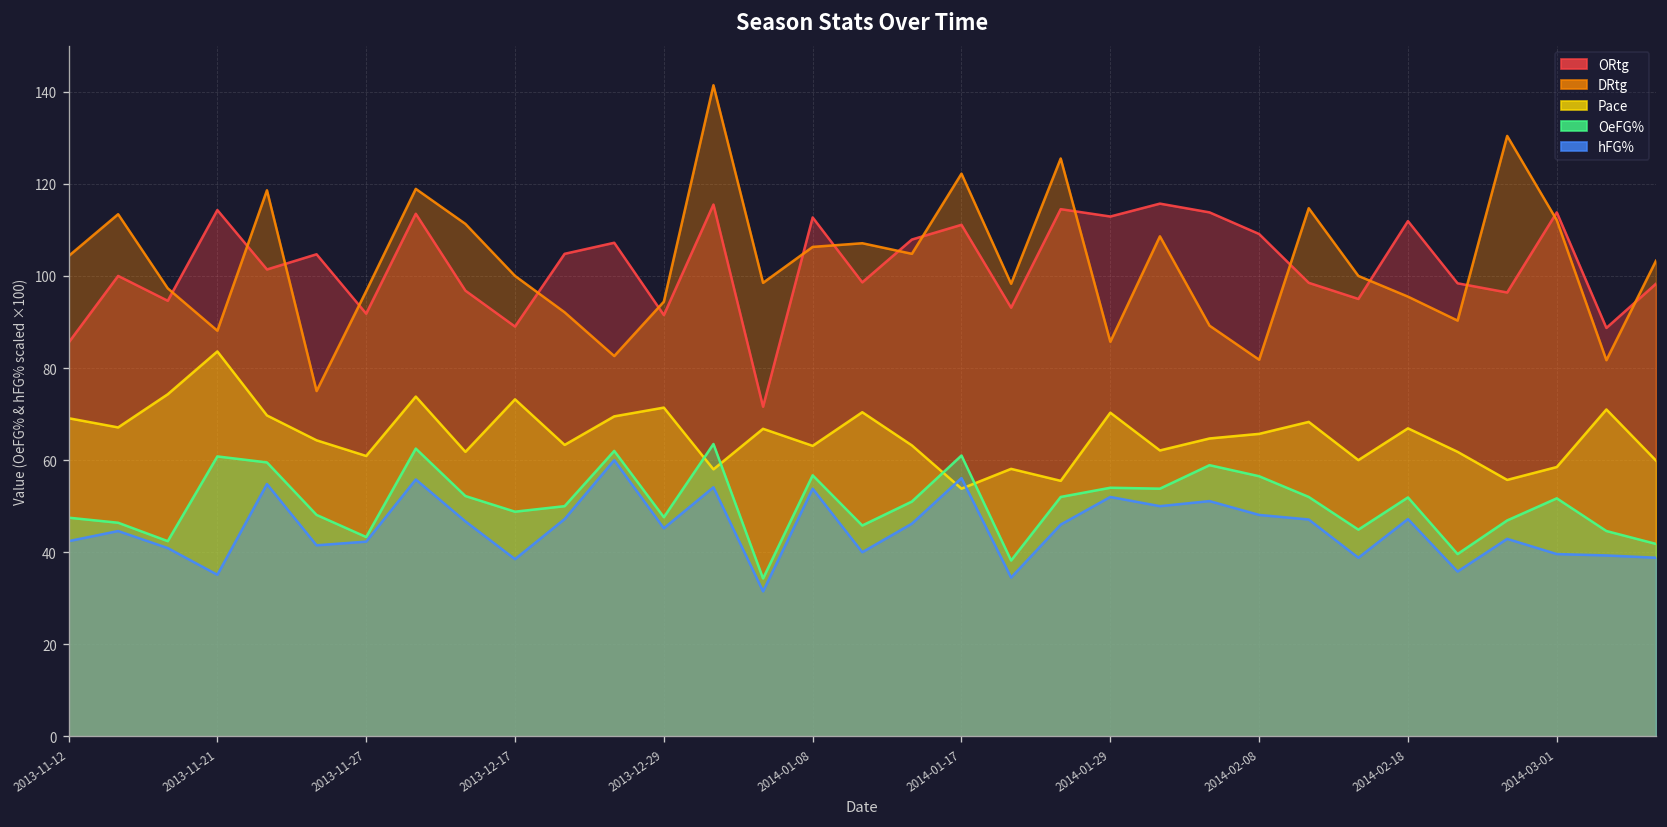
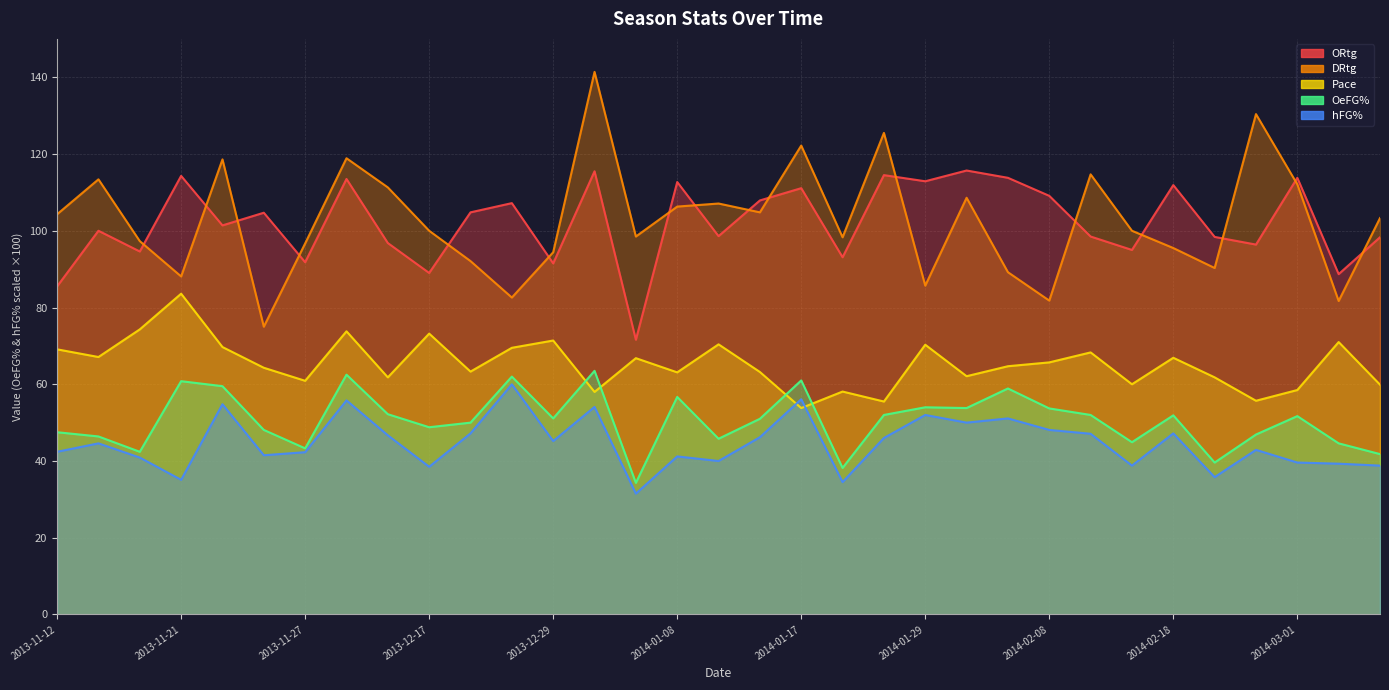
OeFG%, 2013-12-29: 48 -> 51
hFG%, 2014-01-08: 54 -> 41
OeFG%, 2014-02-08: 56 -> 54
